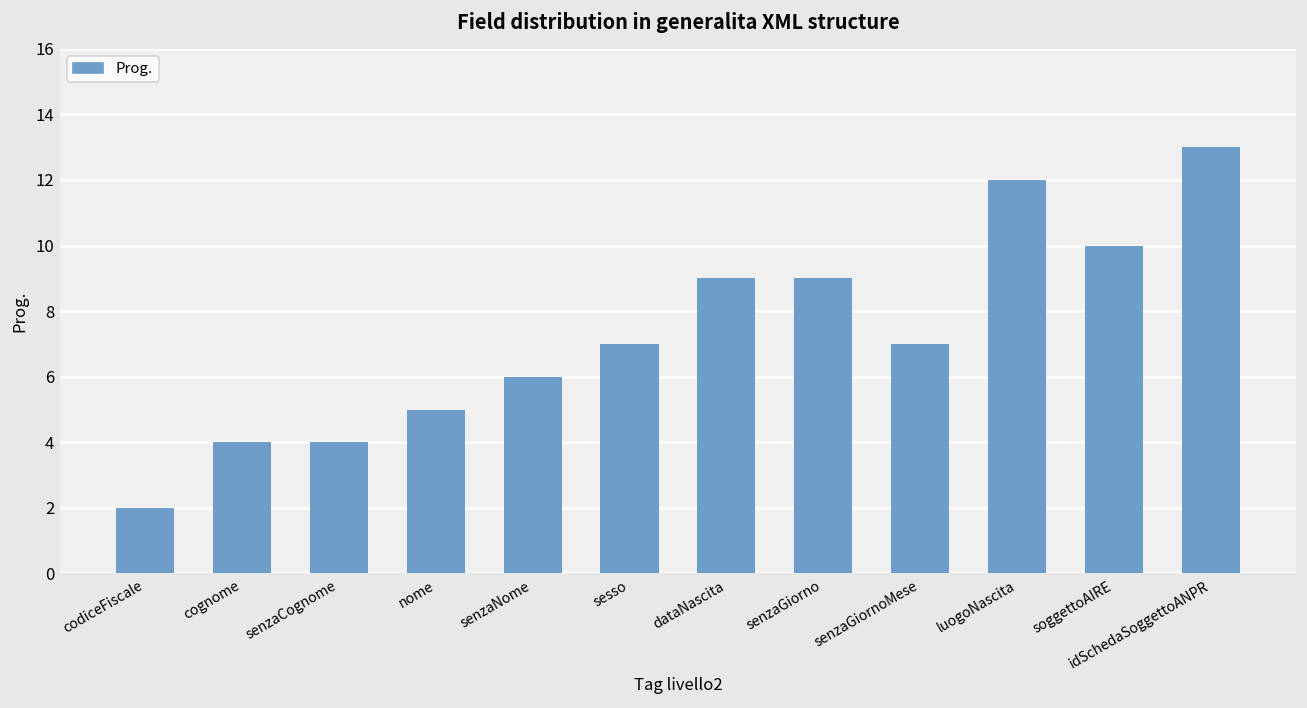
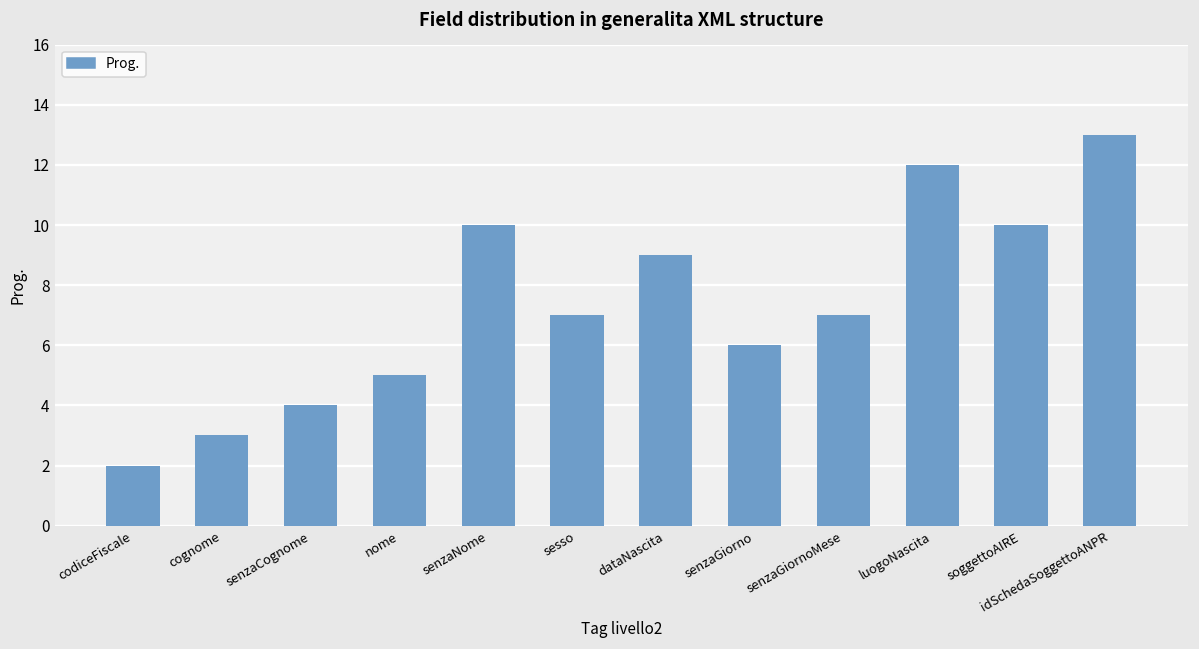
cognome: 4 -> 3
senzaNome: 6 -> 10
senzaGiorno: 9 -> 6
